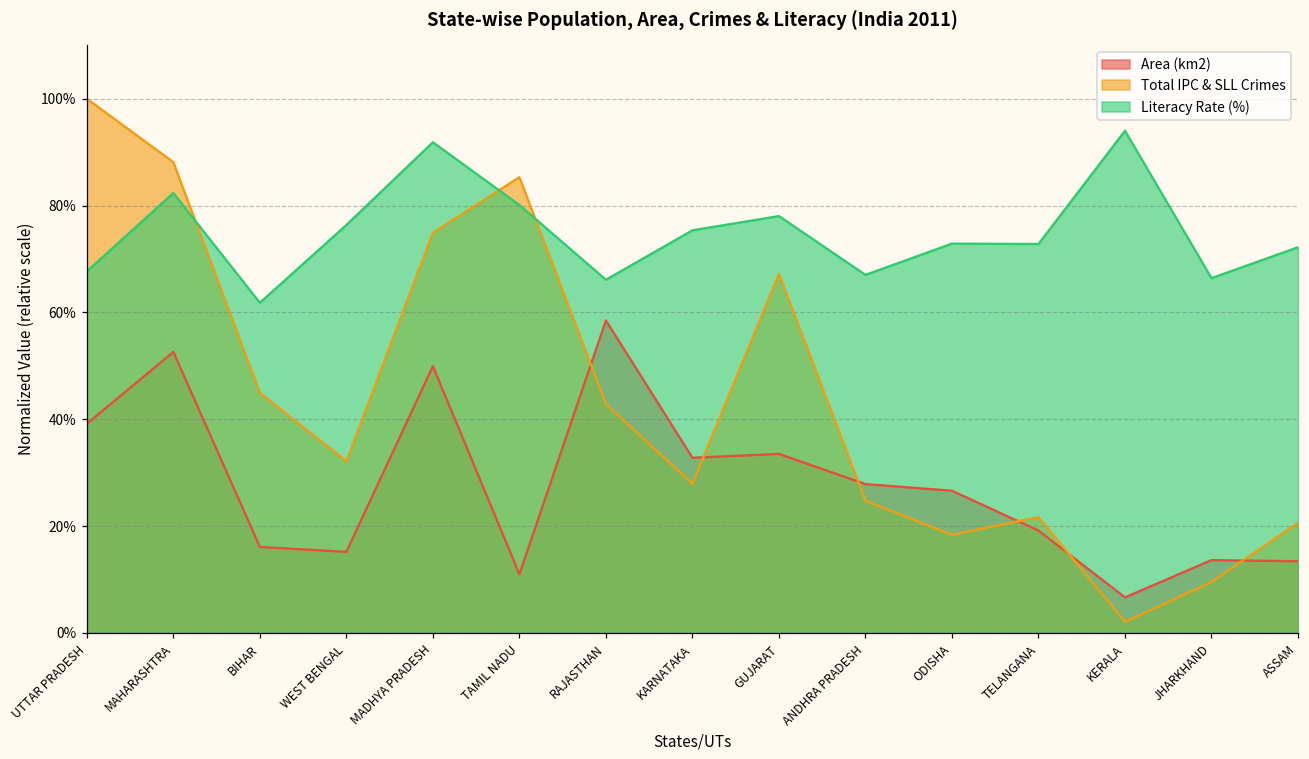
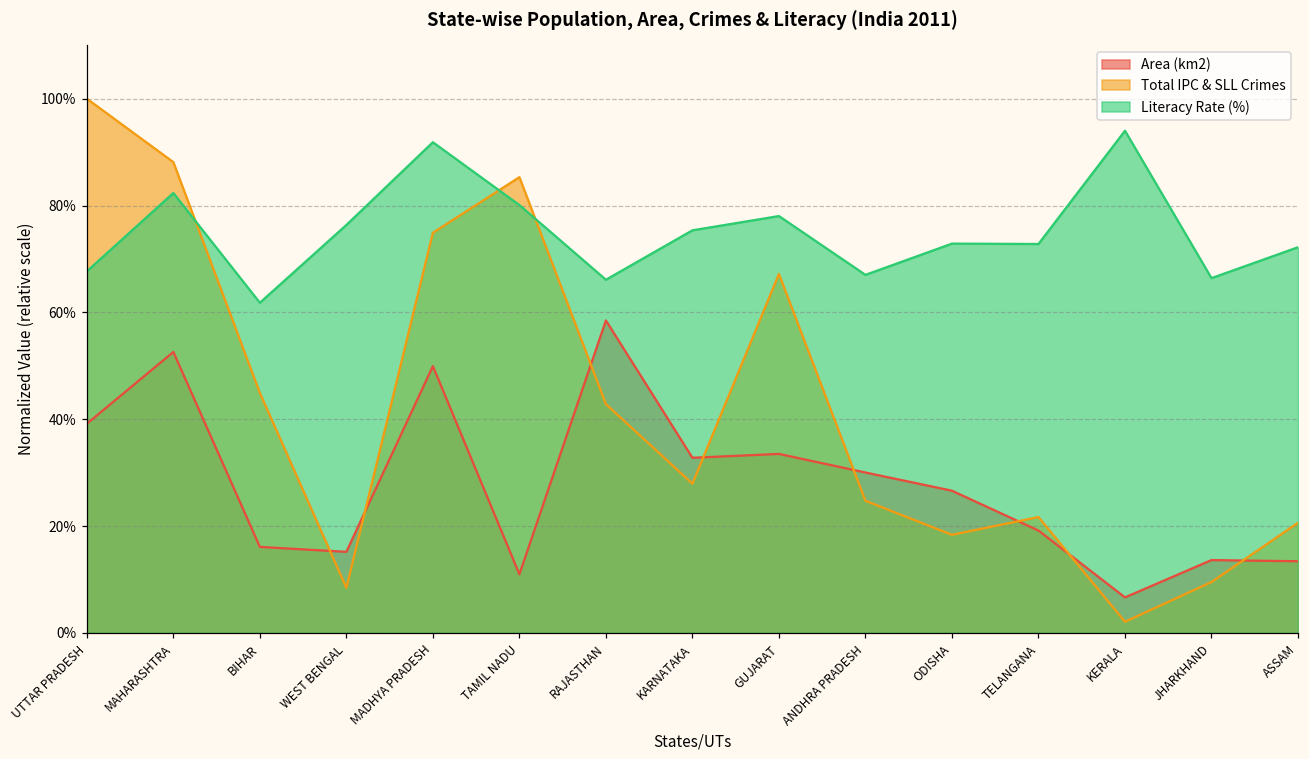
Total IPC & SLL Crimes, WEST BENGAL: 32% -> 8%
Area (km2), ANDHRA PRADESH: 28% -> 30%
